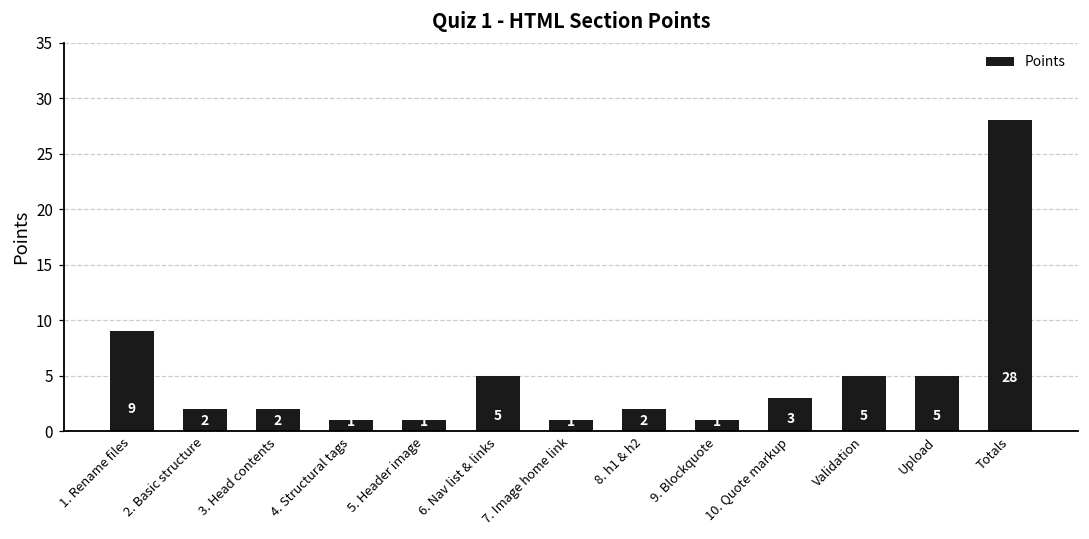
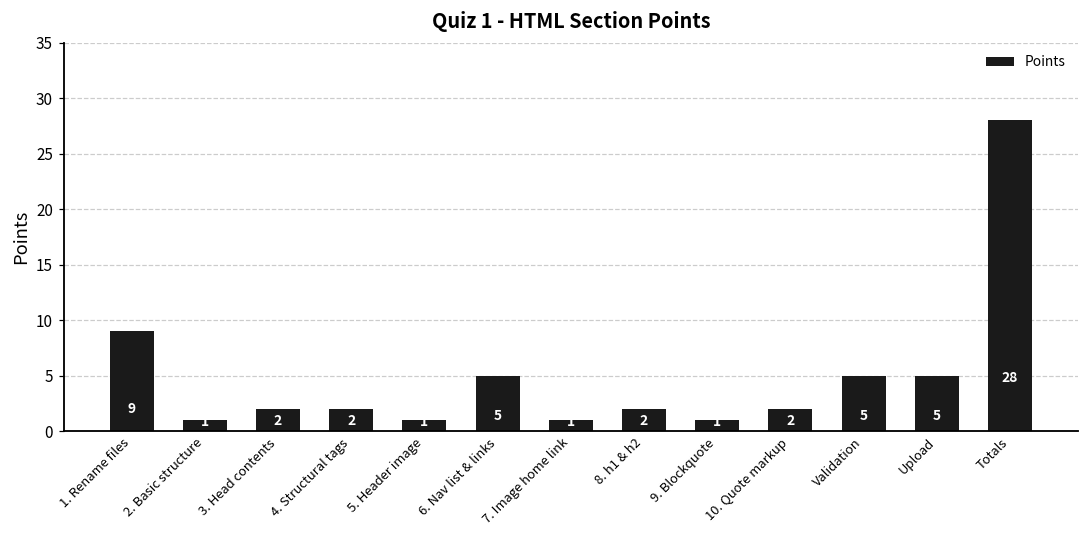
2. Basic structure: 2 -> 1
4. Structural tags: 1 -> 2
10. Quote markup: 3 -> 2
